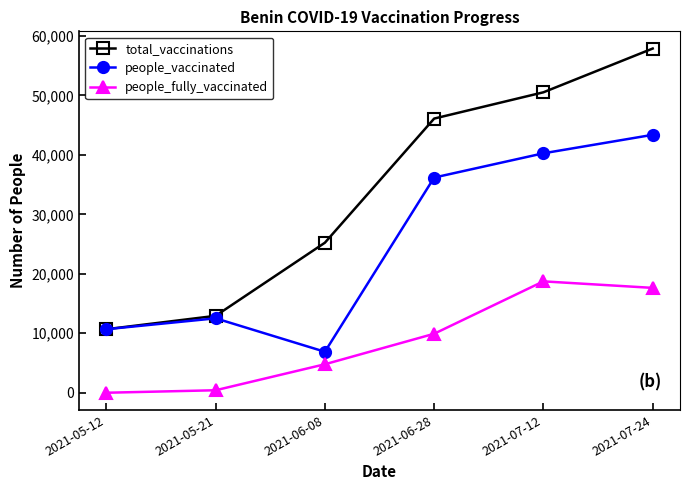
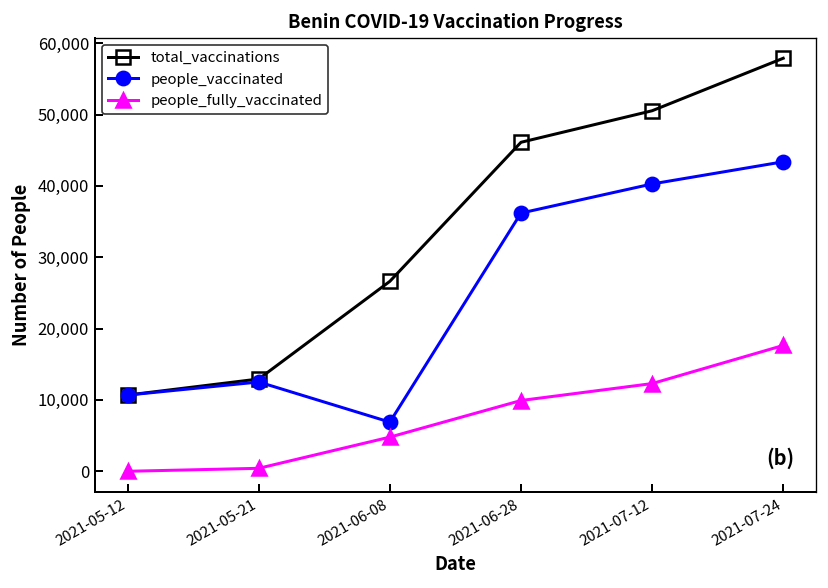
total_vaccinations, 2021-06-08: 25,000 -> 27,000
people_fully_vaccinated, 2021-07-12: 19,000 -> 12,000
